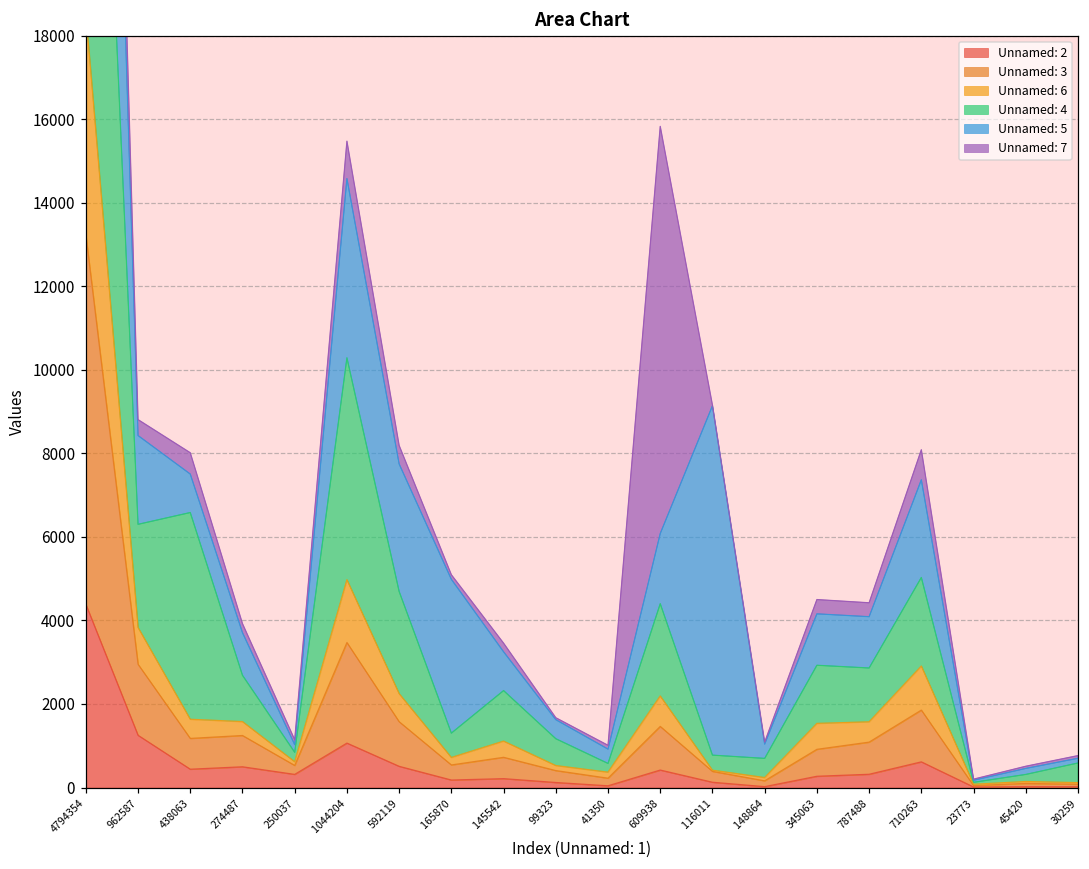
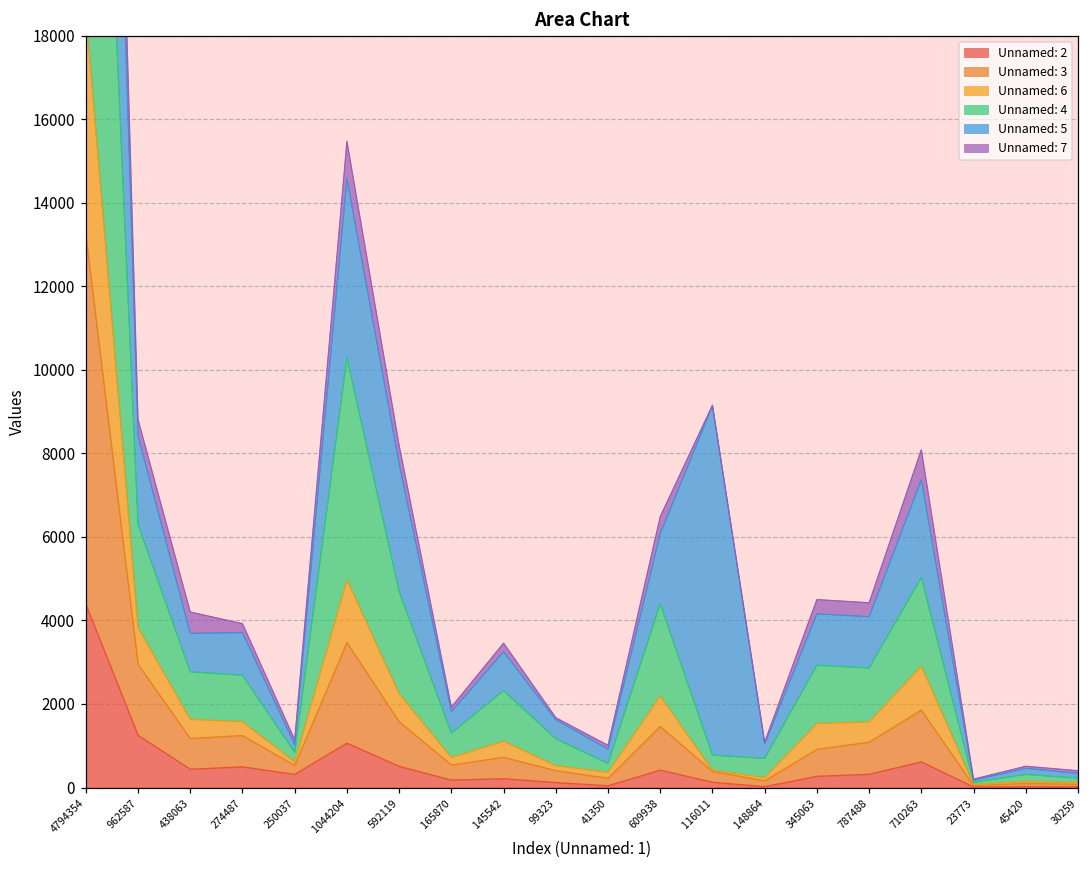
Unnamed: 4, 438063: 4900 -> 1100
Unnamed: 5, 165870: 3700 -> 500
Unnamed: 7, 609938: 9700 -> 400
Unnamed: 4, 30259: 500 -> 100
